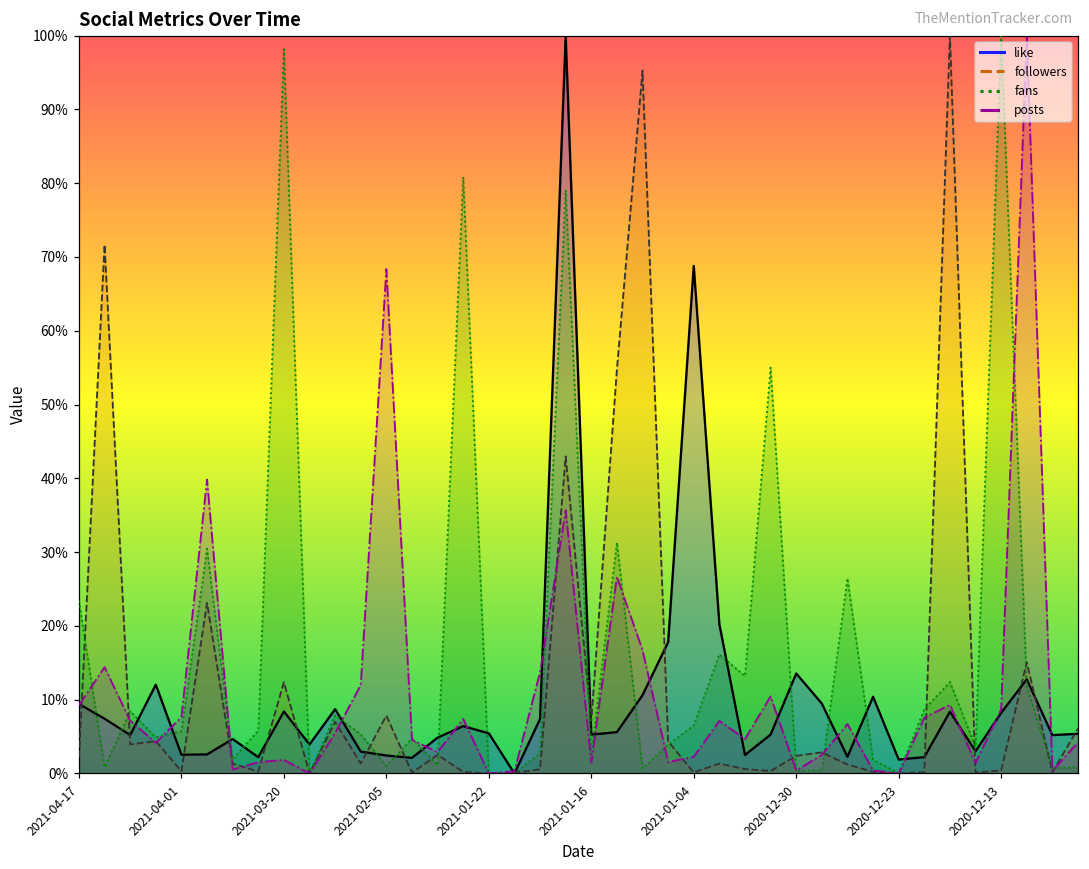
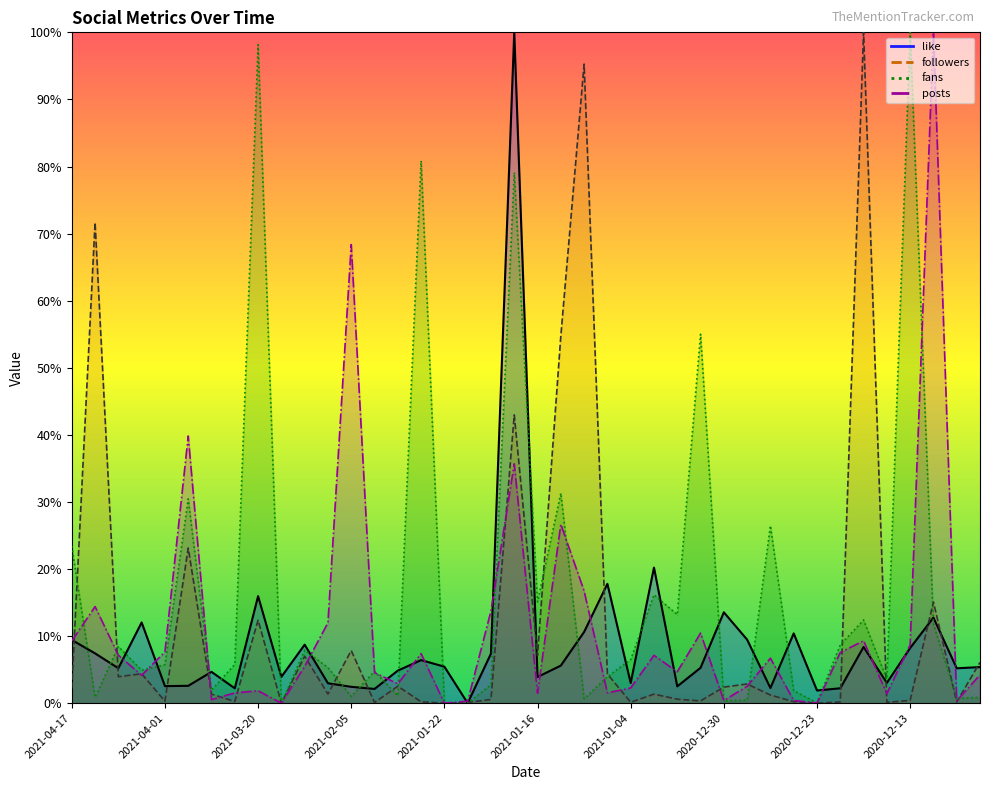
like, 2021-03-20: 8% -> 16%
like, 2021-01-16: 5% -> 4%
fans, 2021-01-16: 3% -> 15%
like, 2021-01-04: 69% -> 3%
